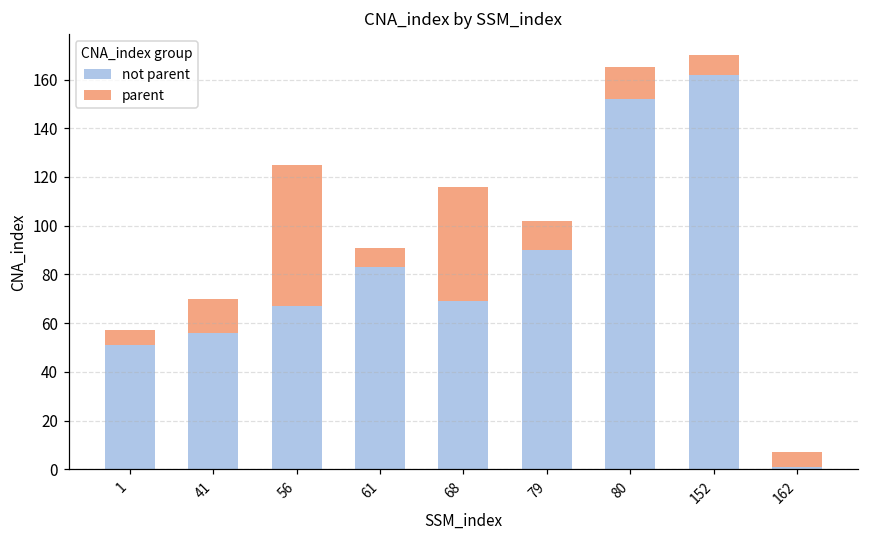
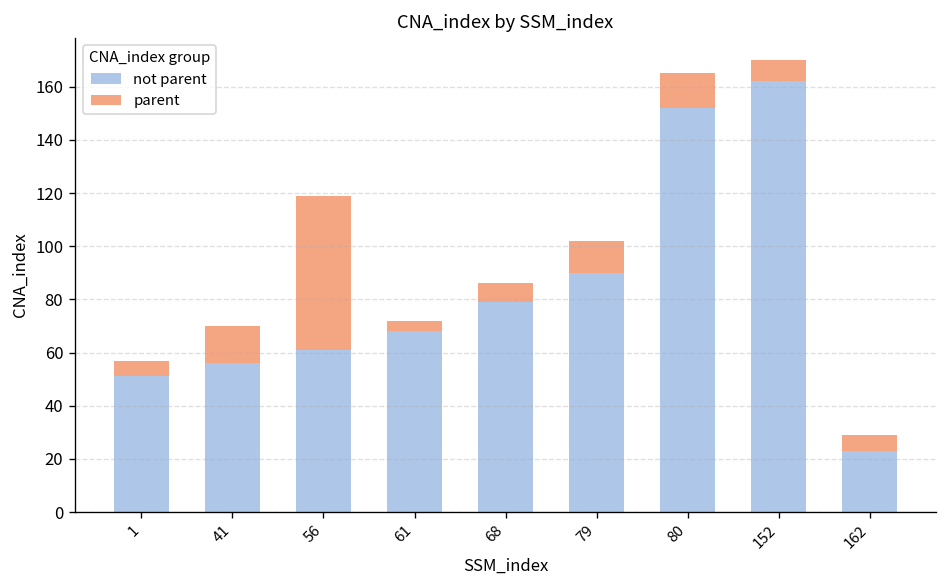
not parent, 56: 67 -> 61
not parent, 61: 83 -> 68
parent, 61: 8 -> 4
not parent, 68: 69 -> 79
parent, 68: 47 -> 7
not parent, 162: 1 -> 23
